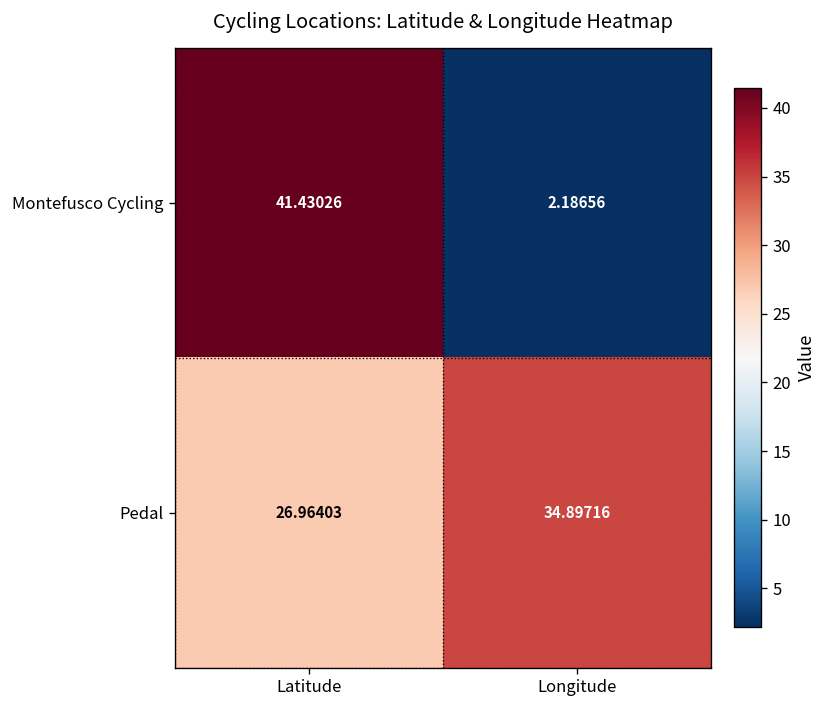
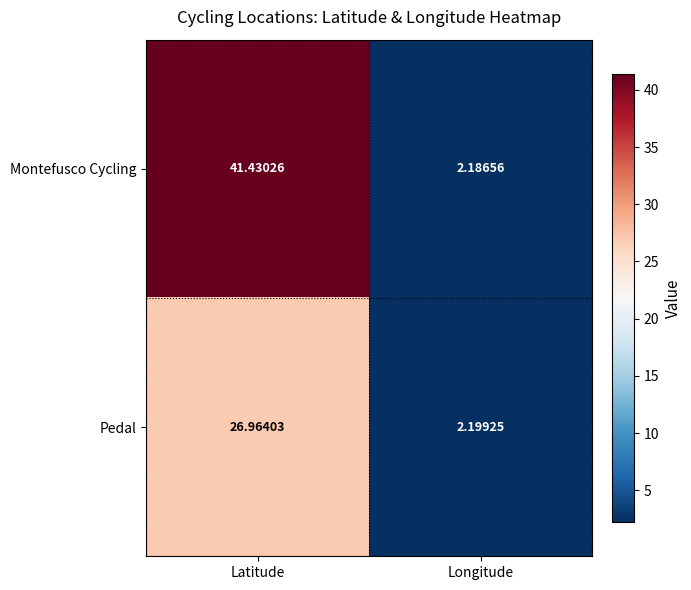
Pedal, Longitude: 34.89716 -> 2.19925
